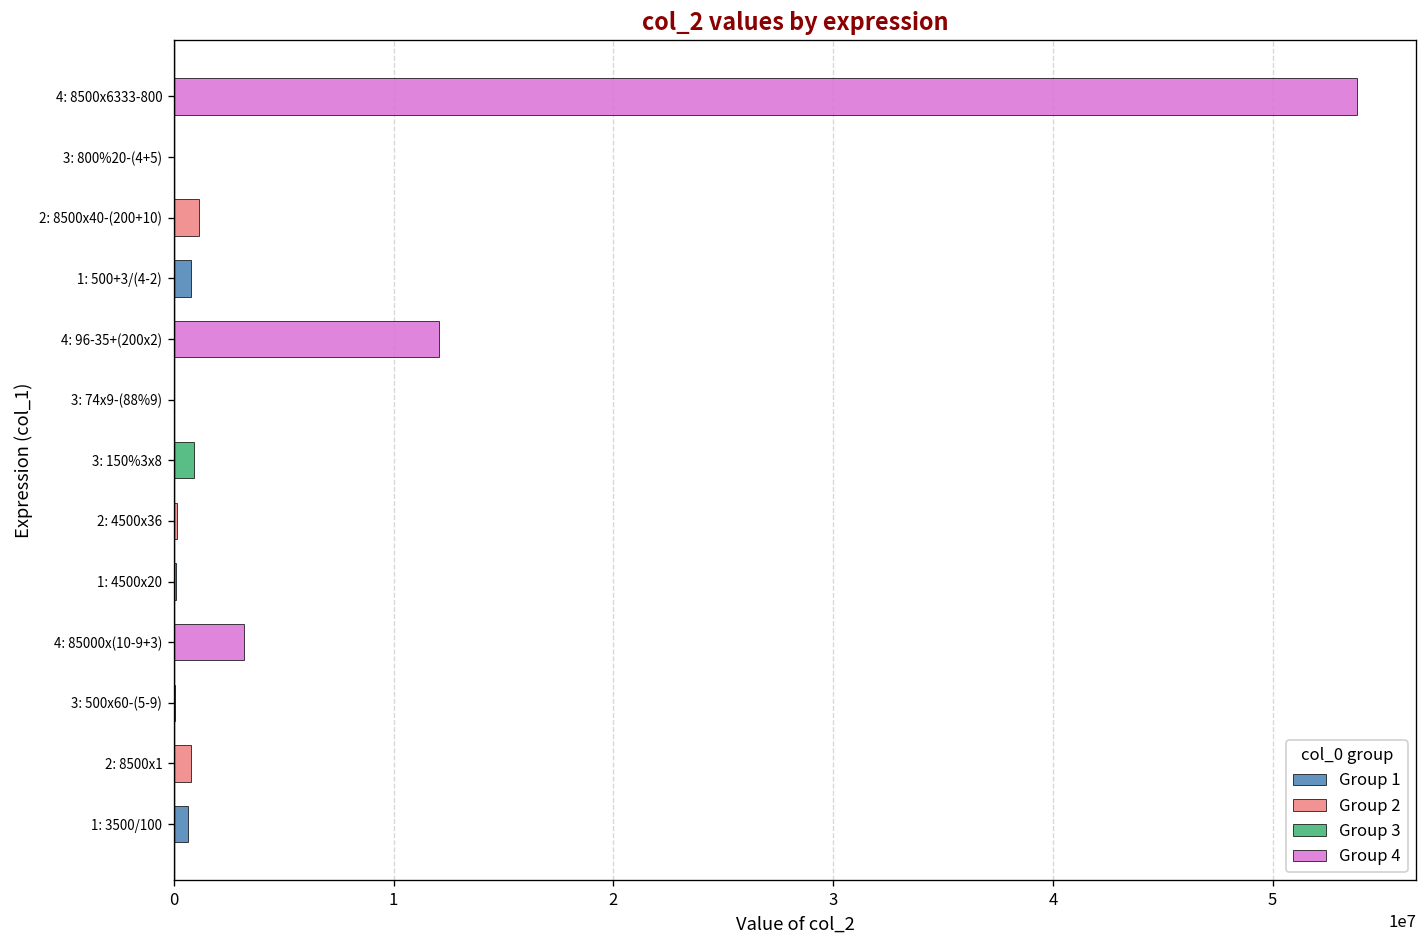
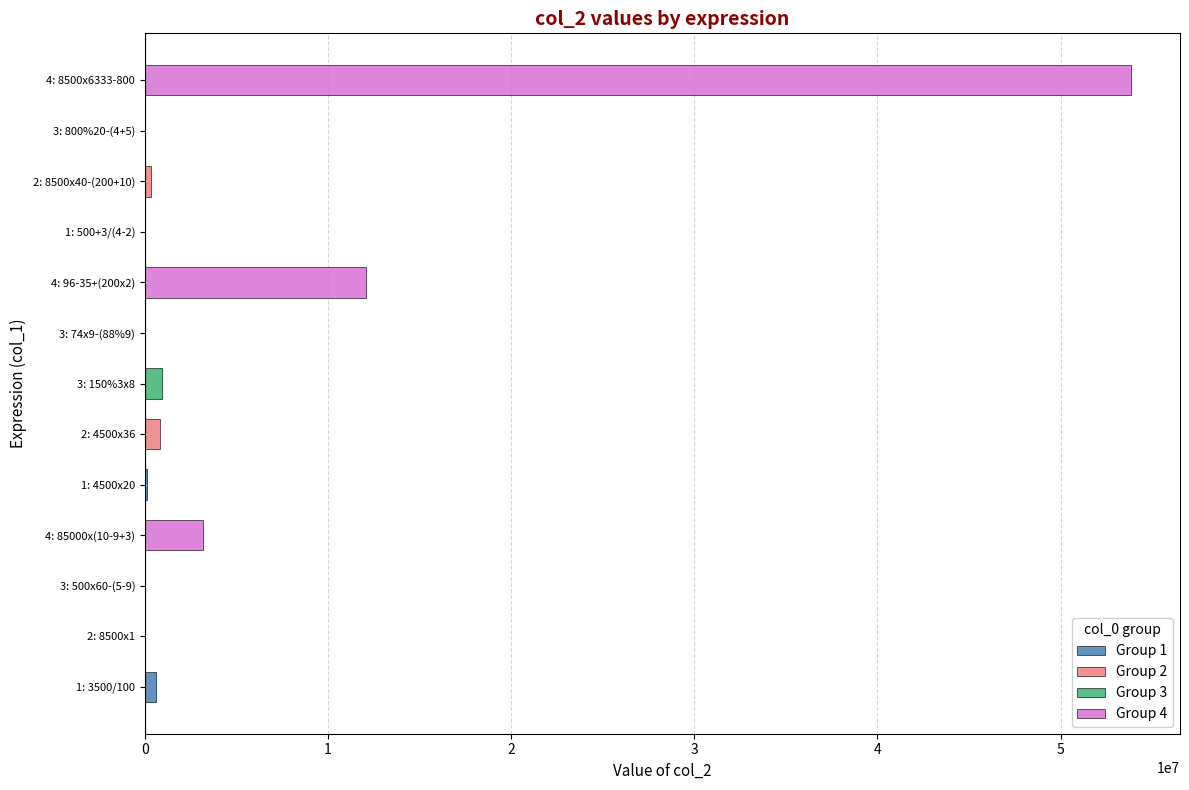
Group 2, 2: 8500x40-(200+10): 1100000 -> 300000
Group 1, 1: 500+3/(4-2): 800000 -> 0
Group 2, 2: 4500x36: 200000 -> 800000
Group 2, 2: 8500x1: 800000 -> 0
